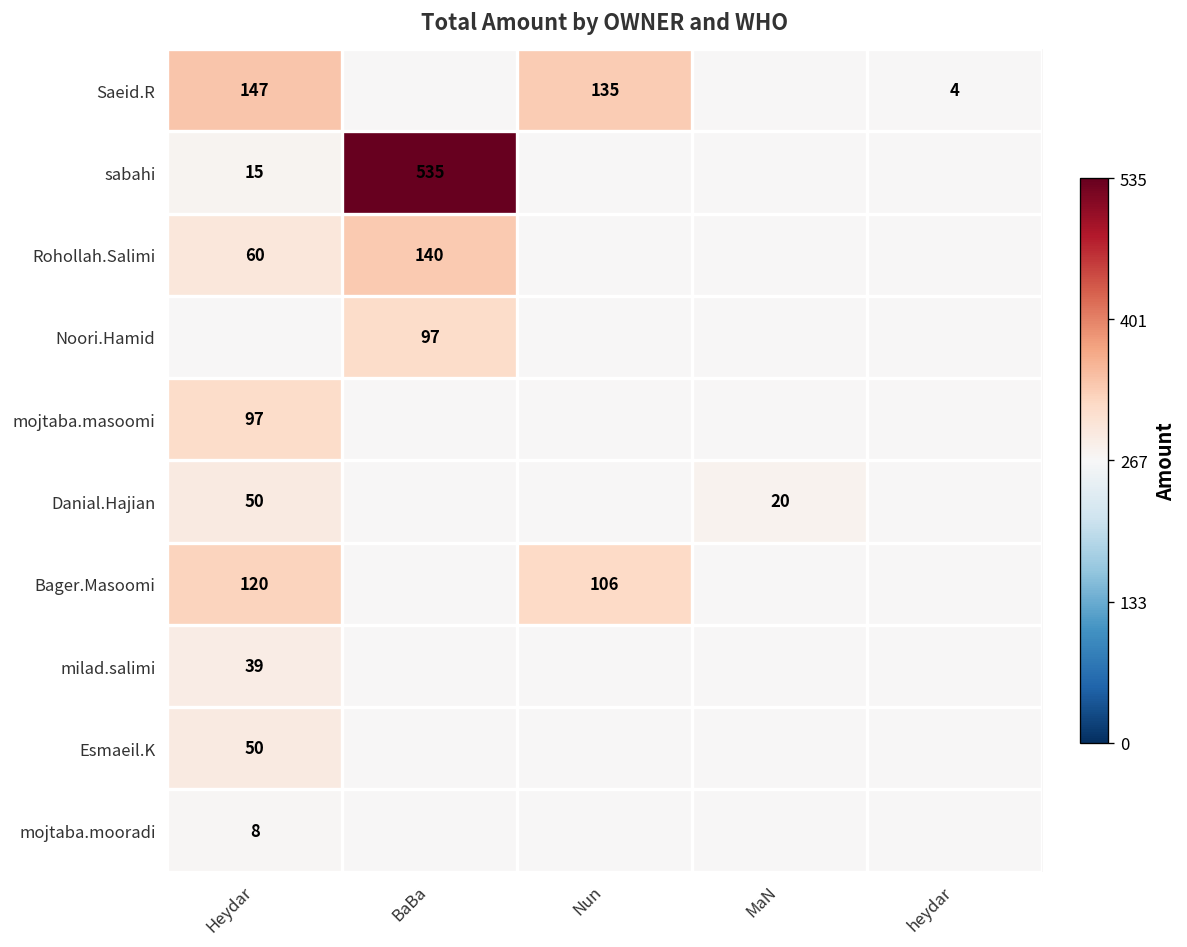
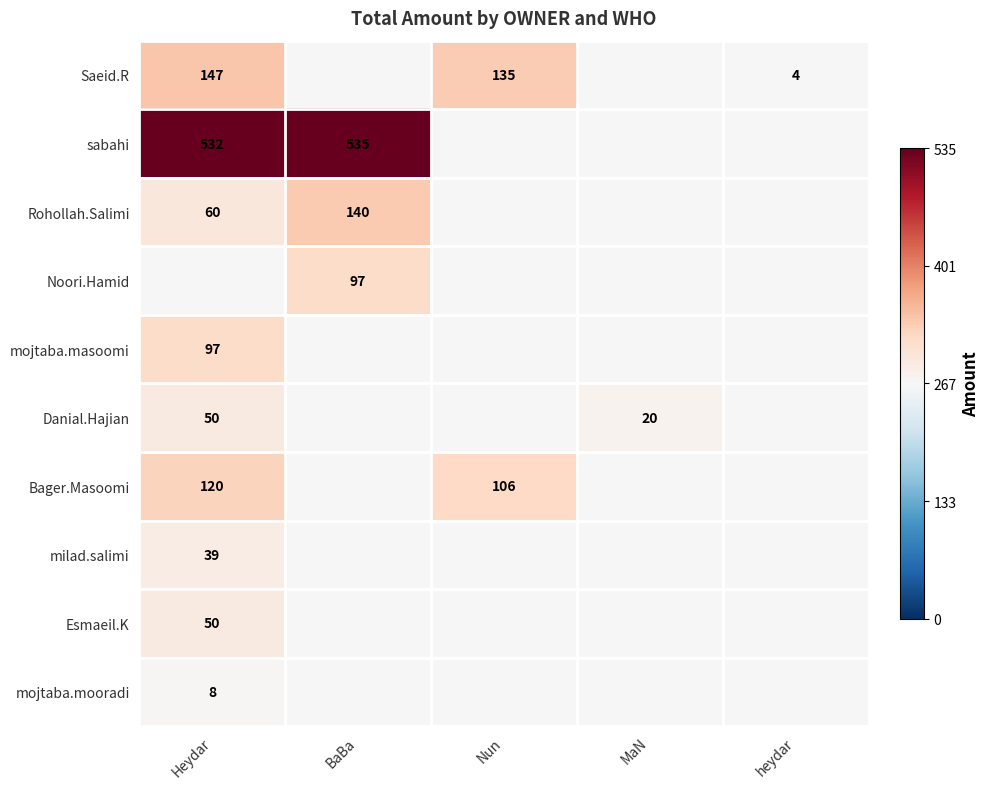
sabahi, Heydar: 15 -> 532
